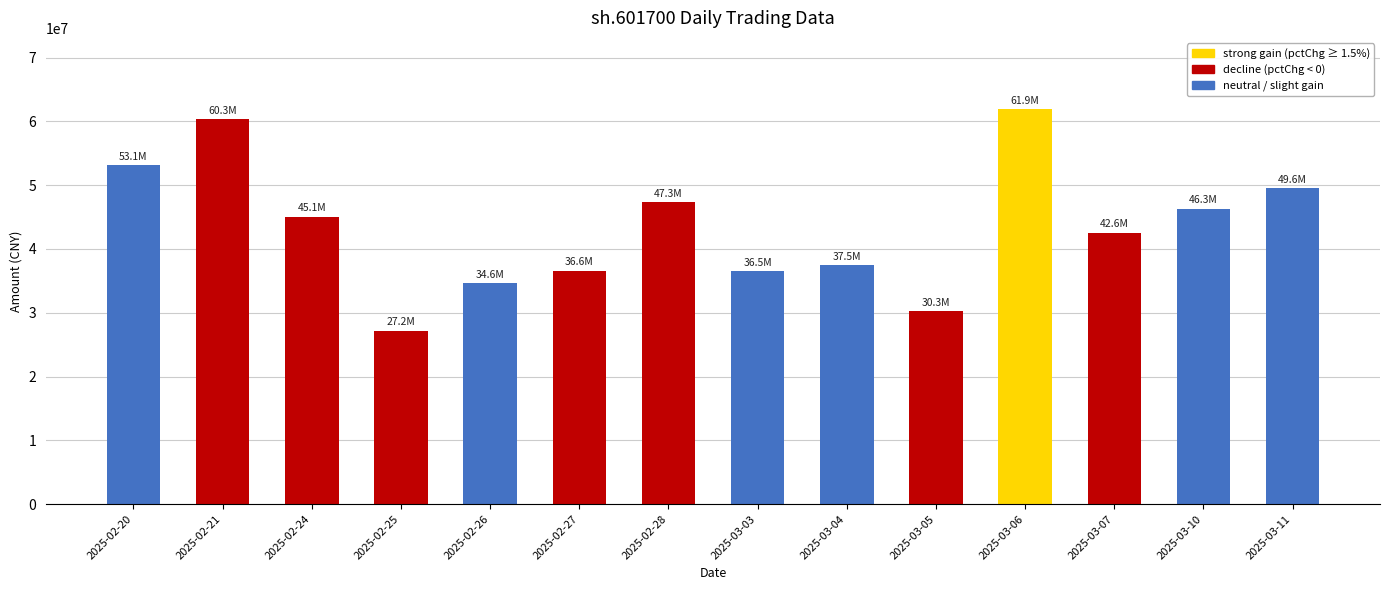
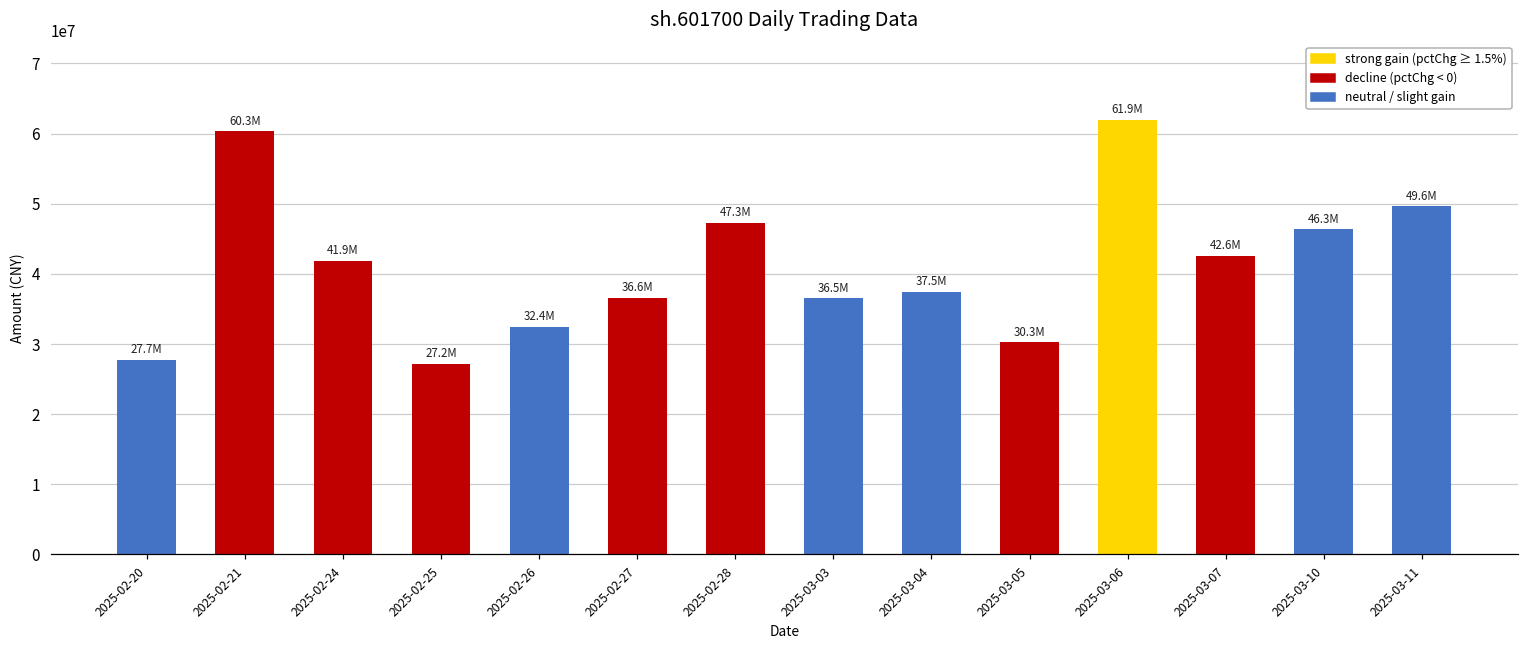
2025-02-20: 53.1M -> 27.7M
2025-02-24: 45.1M -> 41.9M
2025-02-26: 34.6M -> 32.4M
